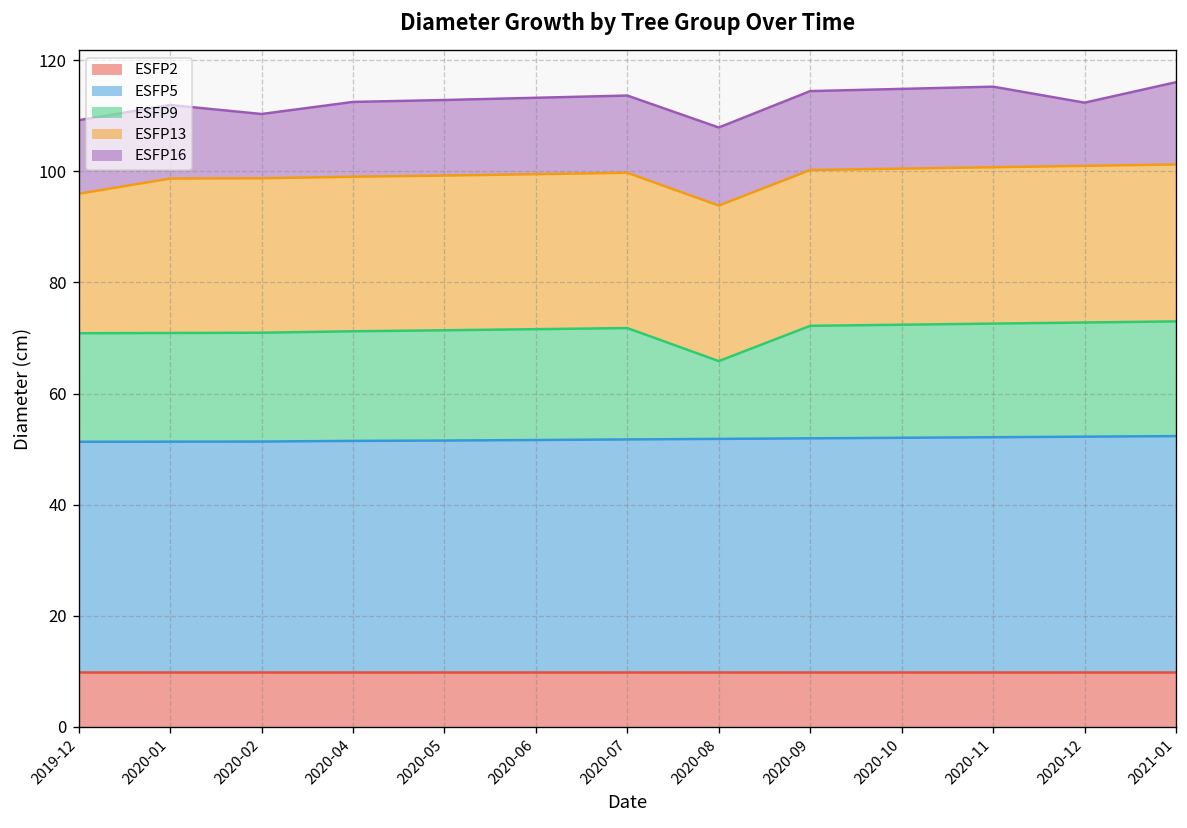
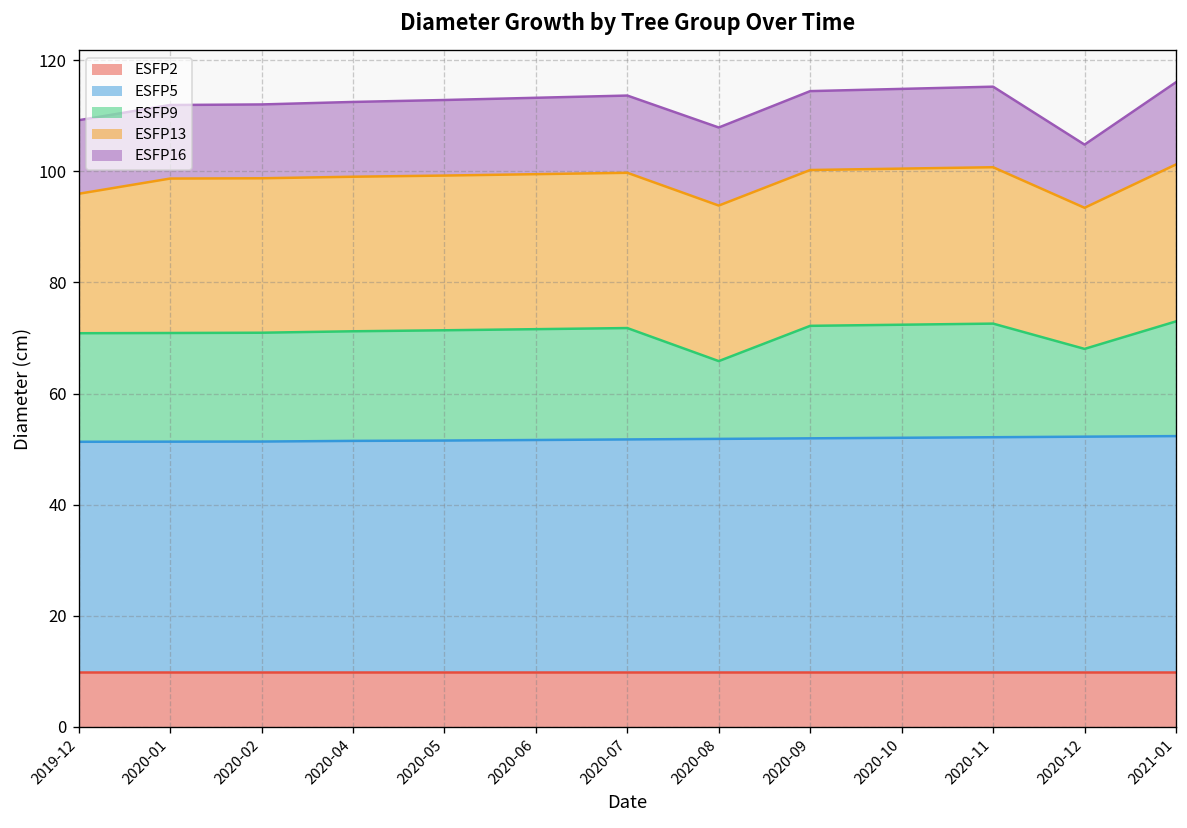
ESFP16, 2020-02: 12 -> 13
ESFP9, 2020-12: 21 -> 16
ESFP13, 2020-12: 28 -> 25
